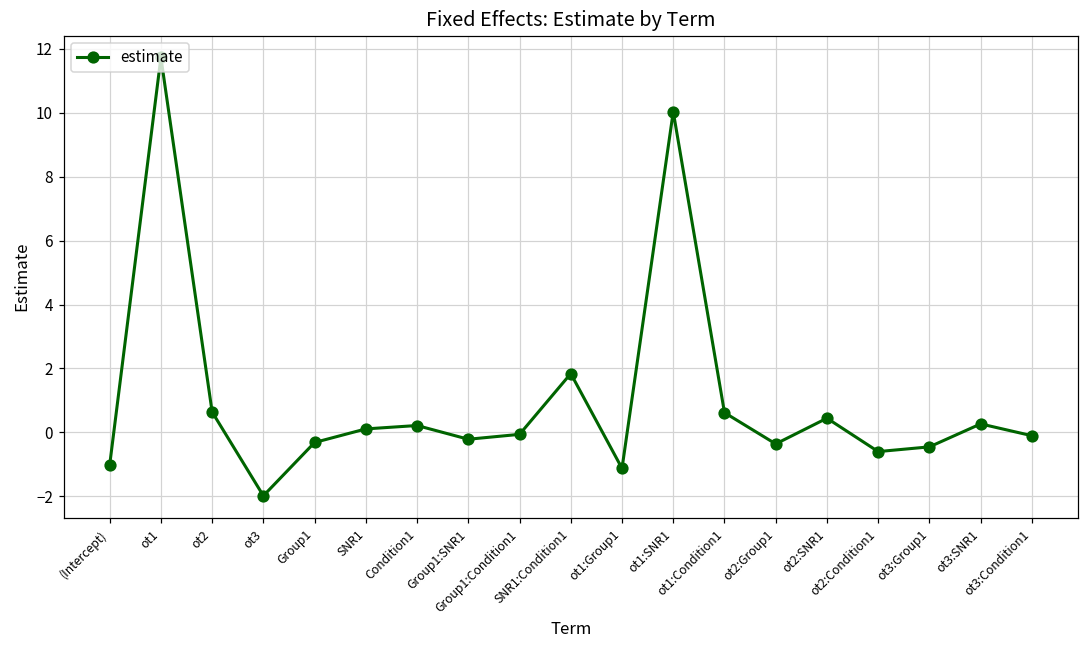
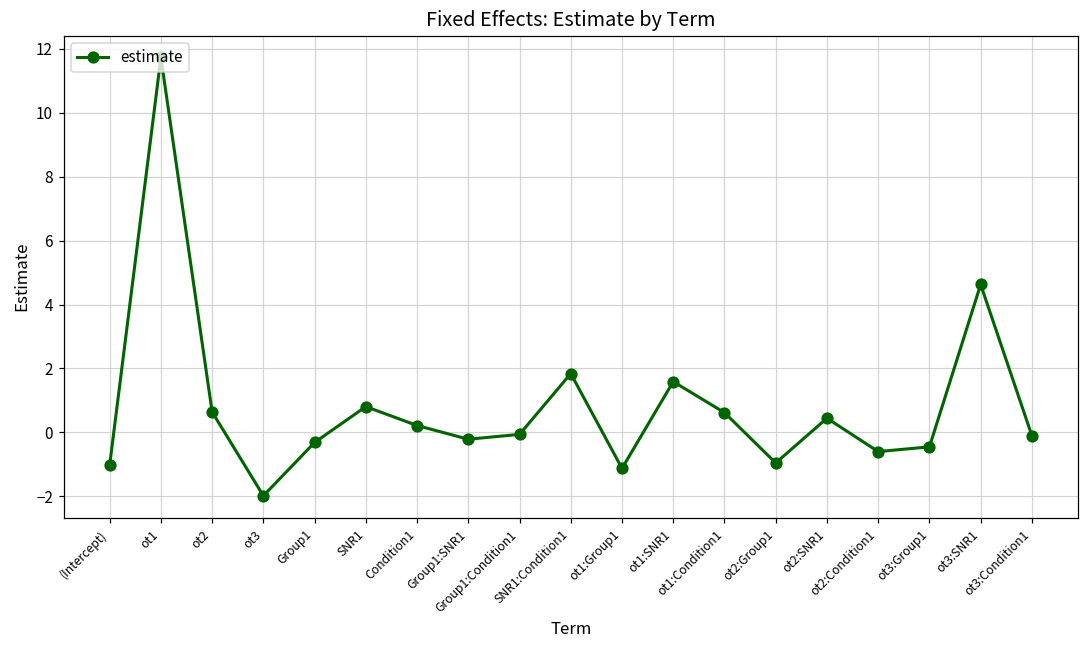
SNR1: 0.1 -> 0.8
ot1:SNR1: 10.0 -> 1.6
ot2:Group1: -0.4 -> -1.0
ot3:SNR1: 0.3 -> 4.6
